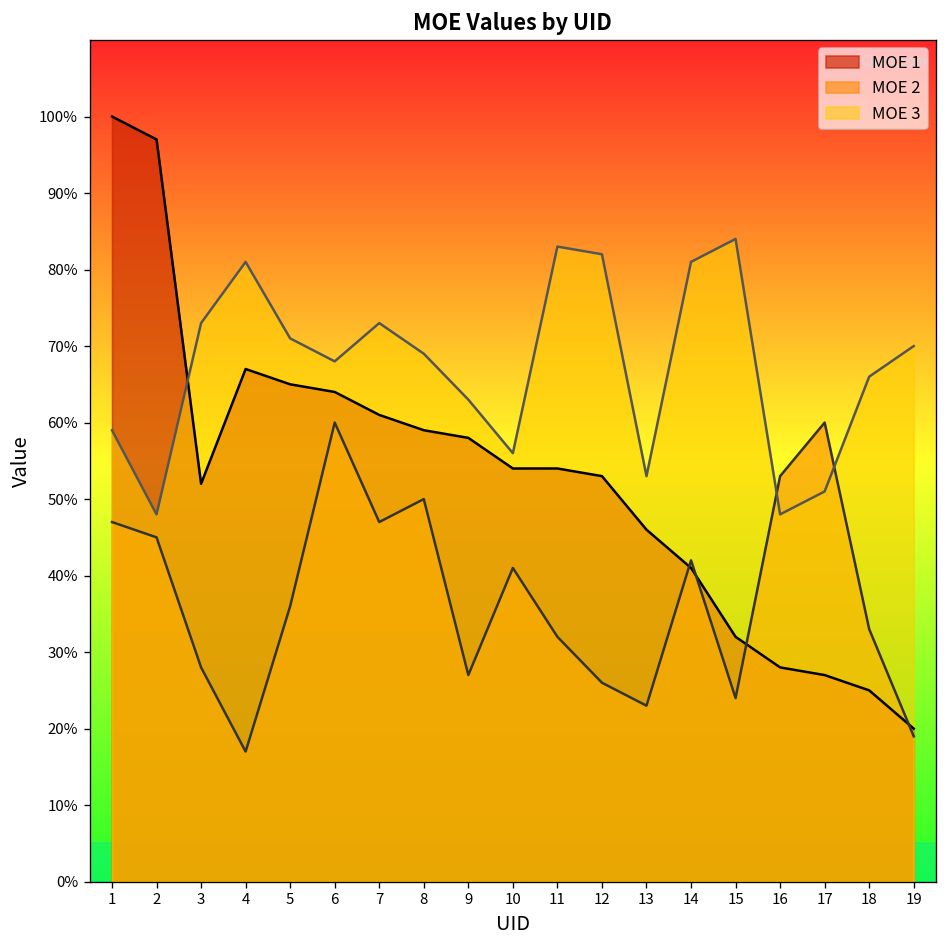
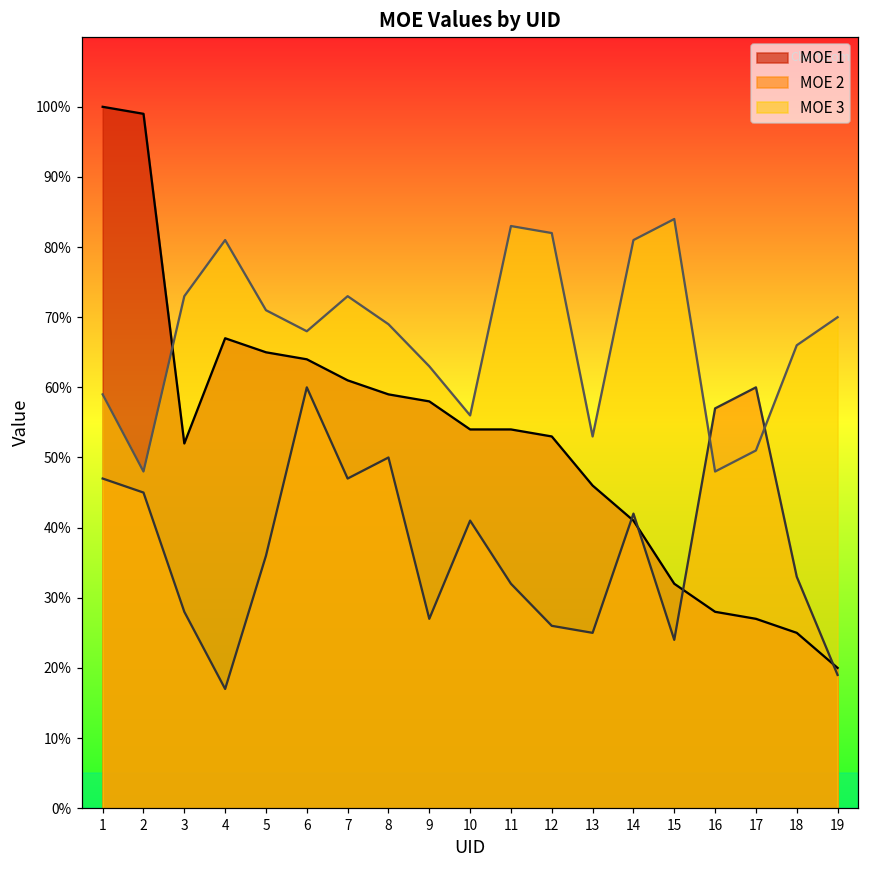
MOE 1, 2: 97% -> 99%
MOE 2, 13: 23% -> 25%
MOE 2, 16: 53% -> 57%
